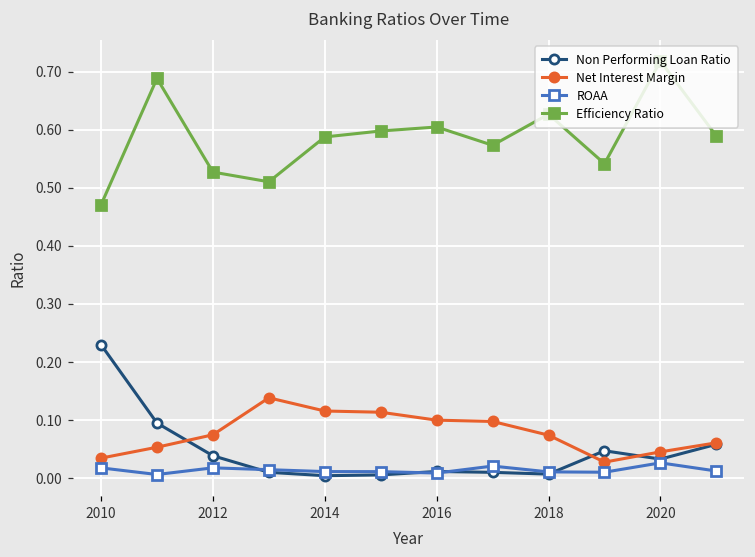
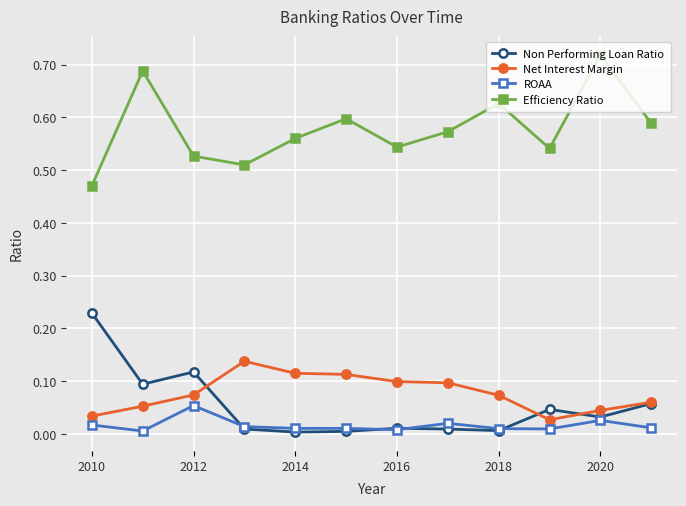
Non Performing Loan Ratio, 2012: 0.04 -> 0.12
ROAA, 2012: 0.02 -> 0.05
Efficiency Ratio, 2014: 0.59 -> 0.56
Efficiency Ratio, 2016: 0.60 -> 0.54
